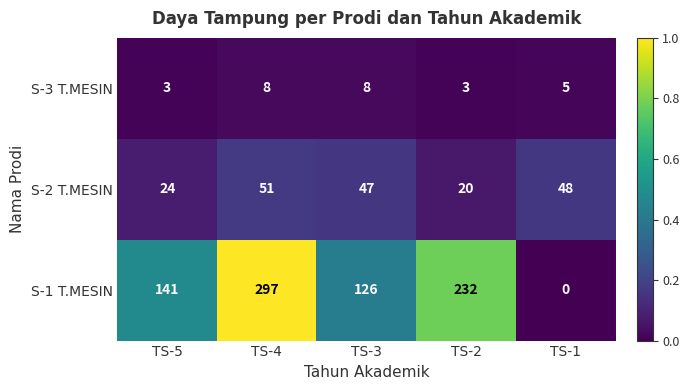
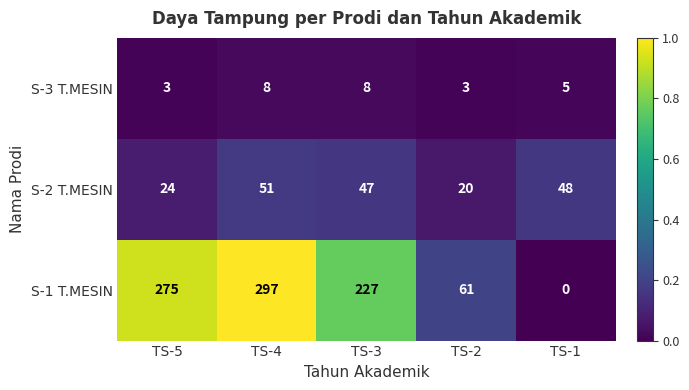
S-1 T.MESIN, TS-5: 141 -> 275
S-1 T.MESIN, TS-3: 126 -> 227
S-1 T.MESIN, TS-2: 232 -> 61
